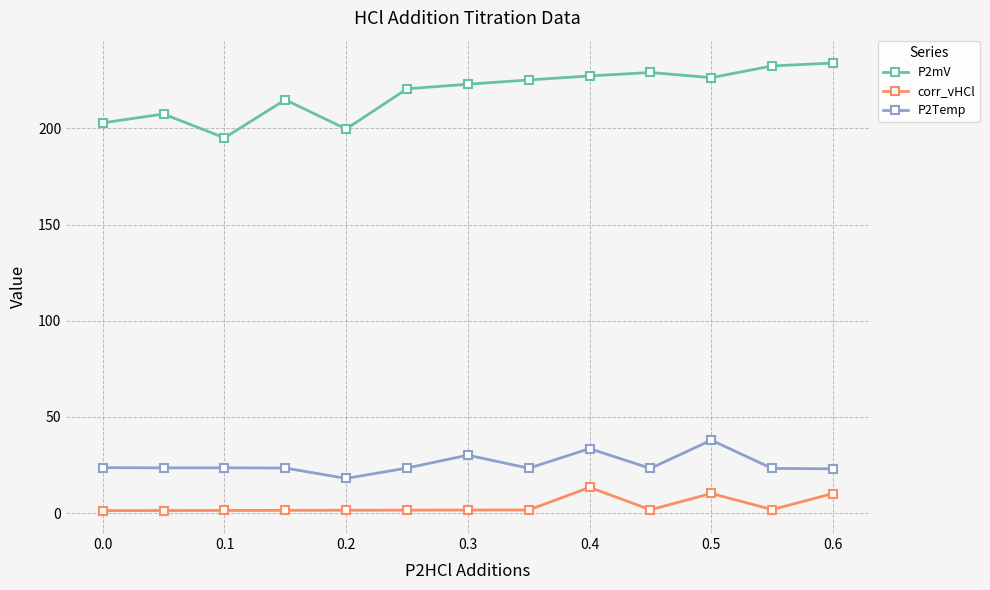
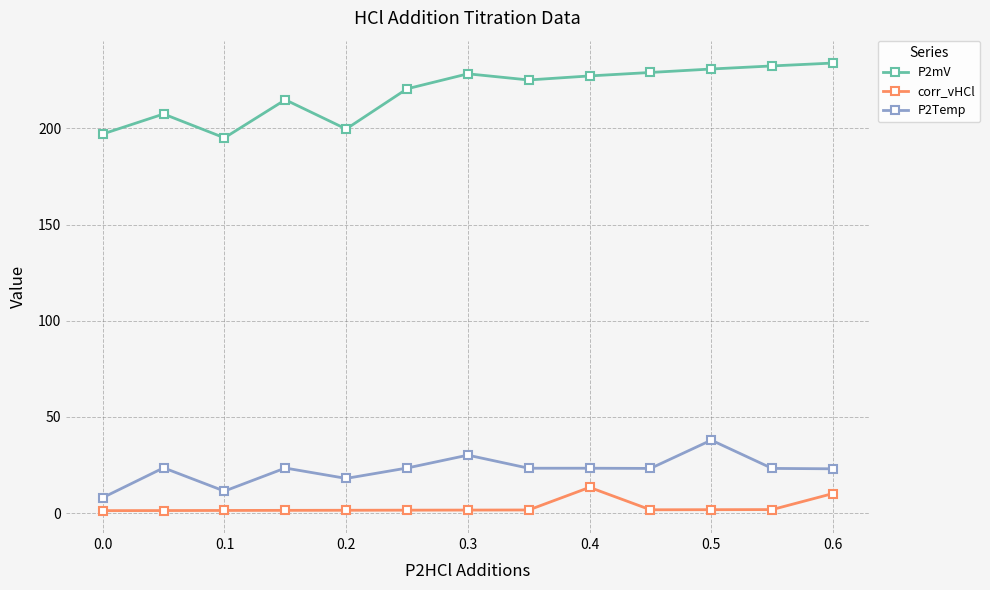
P2mV, 0.0: 203 -> 197
P2Temp, 0.0: 24 -> 8
P2Temp, 0.1: 24 -> 11
P2mV, 0.3: 223 -> 228
P2Temp, 0.4: 34 -> 23
P2mV, 0.5: 226 -> 231
corr_vHCl, 0.5: 10 -> 2
